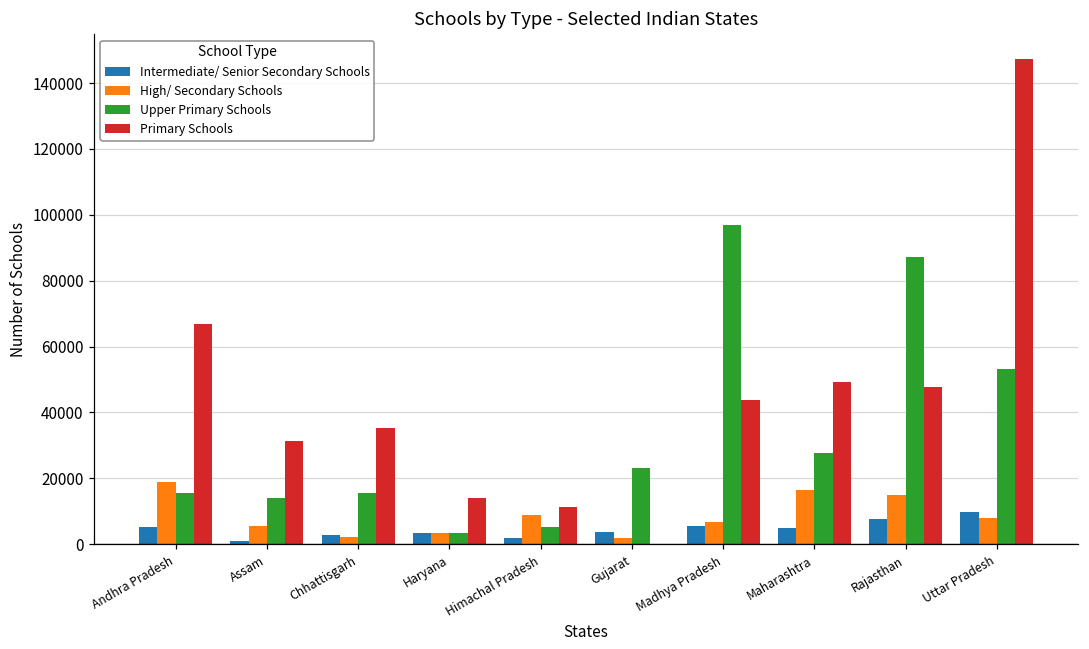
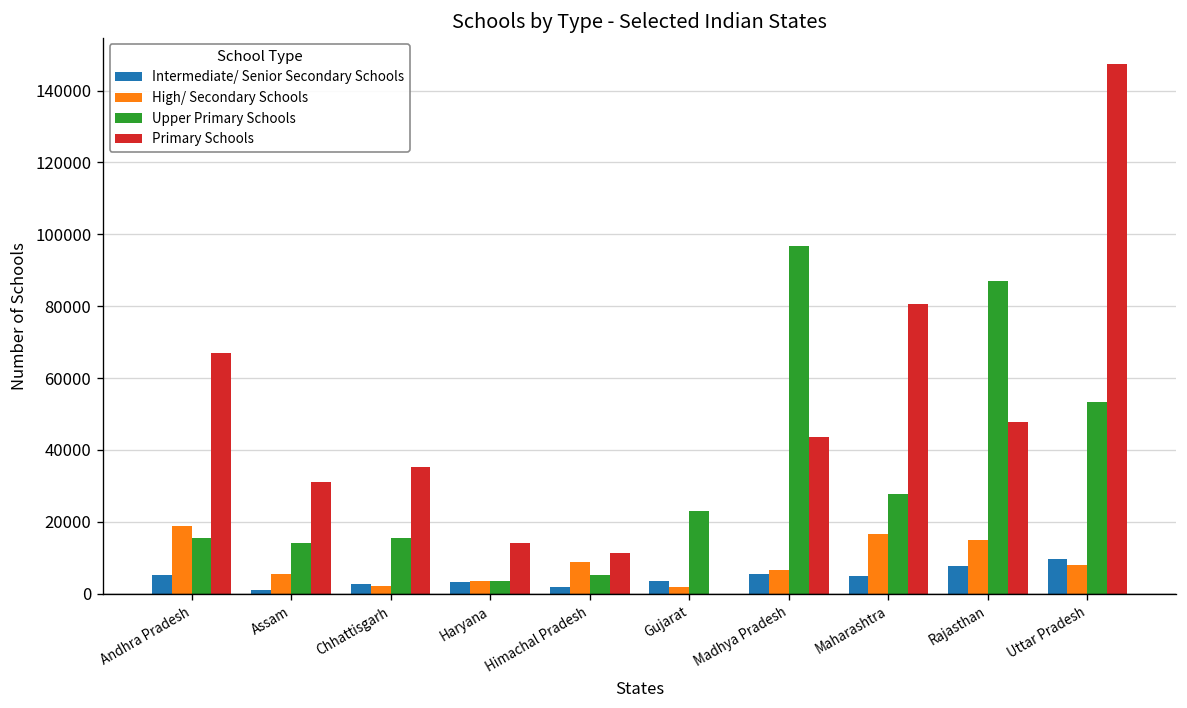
Primary Schools, Maharashtra: 49000 -> 81000
